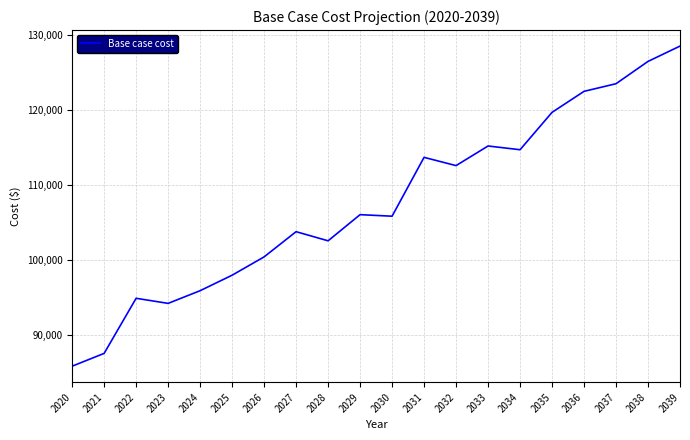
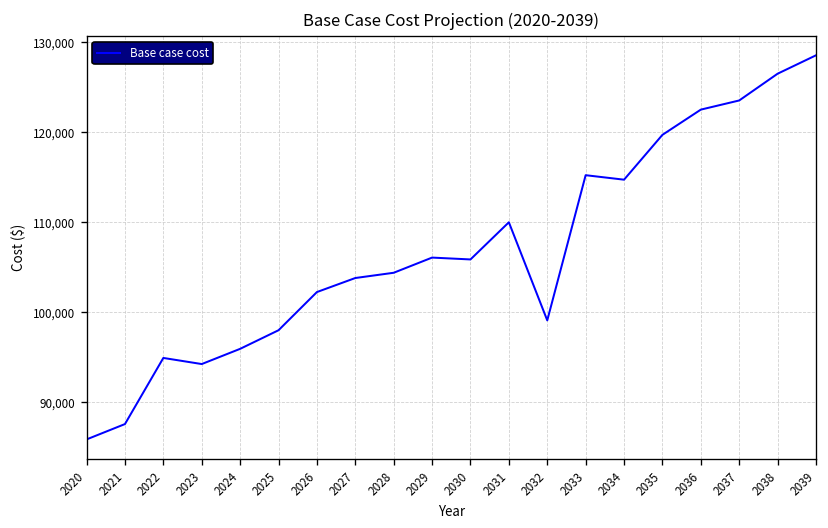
2026: 100,000 -> 102,000
2028: 103,000 -> 104,000
2031: 114,000 -> 110,000
2032: 113,000 -> 99,000
